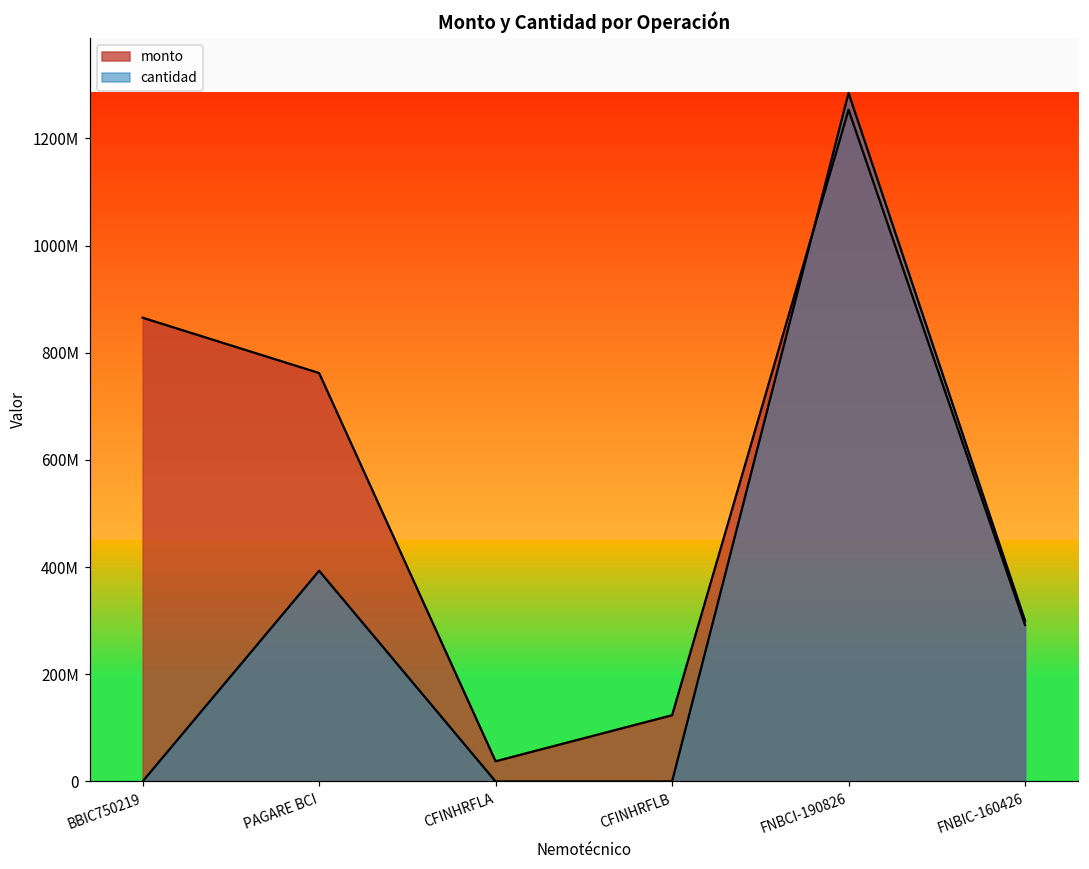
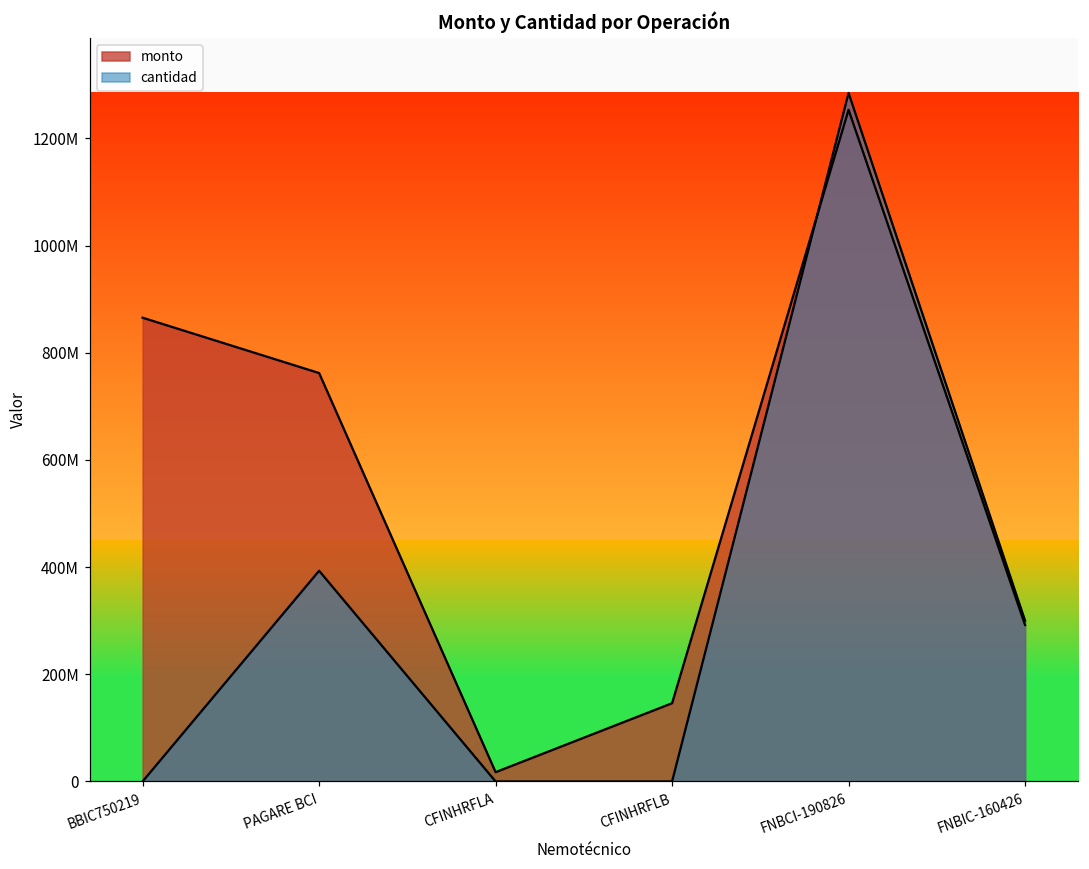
monto, CFINHRFLA: 40000000 -> 20000000
monto, CFINHRFLB: 120000000 -> 150000000
